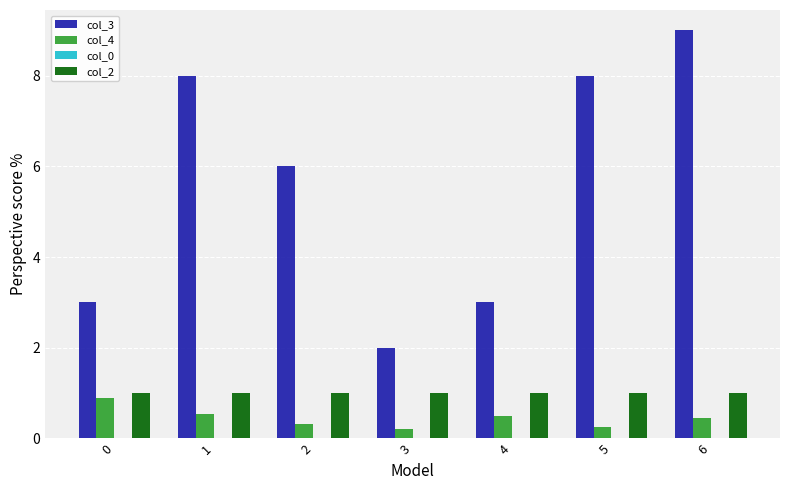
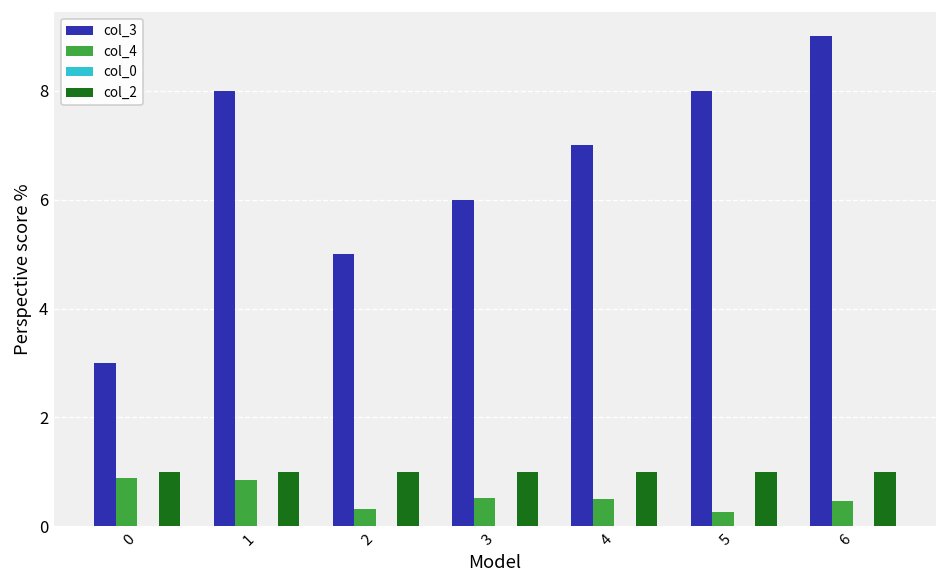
col_4, 1: 0.5 -> 0.8
col_3, 2: 6 -> 5
col_3, 3: 2 -> 6
col_4, 3: 0.2 -> 0.5
col_3, 4: 3 -> 7
